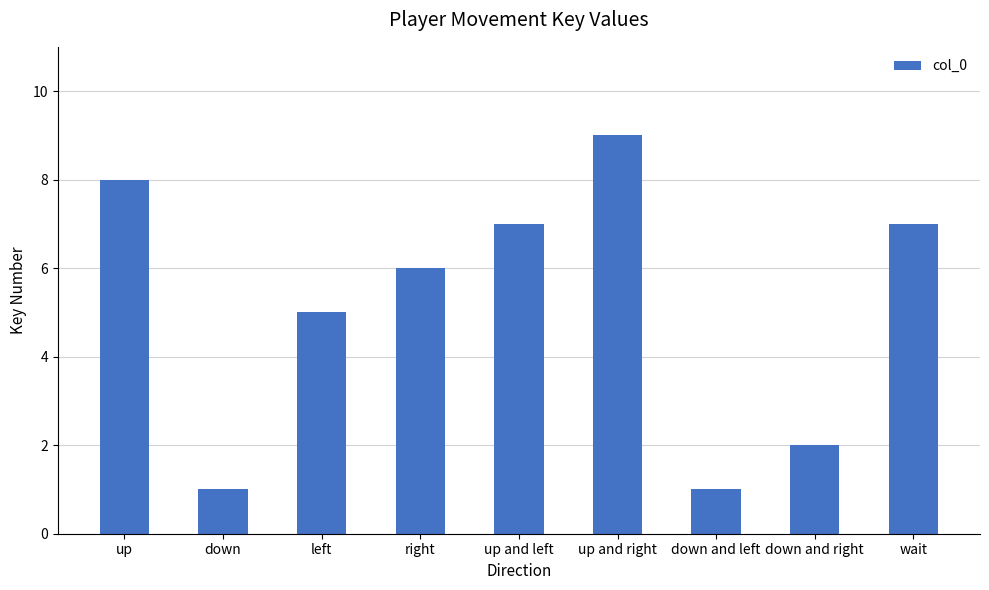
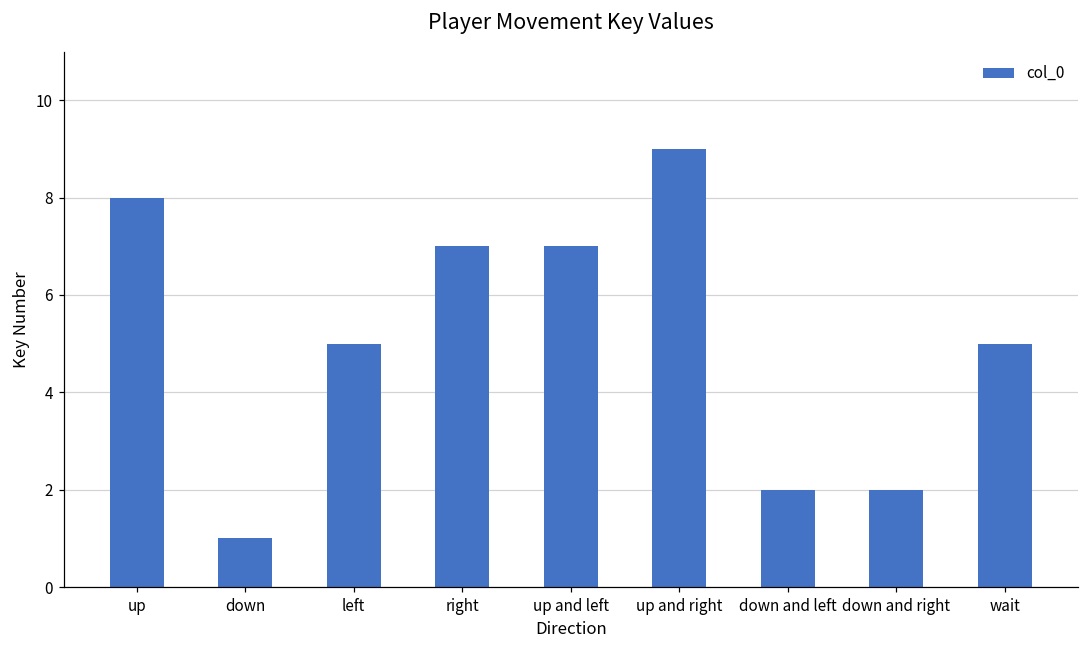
right: 6 -> 7
down and left: 1 -> 2
wait: 7 -> 5
